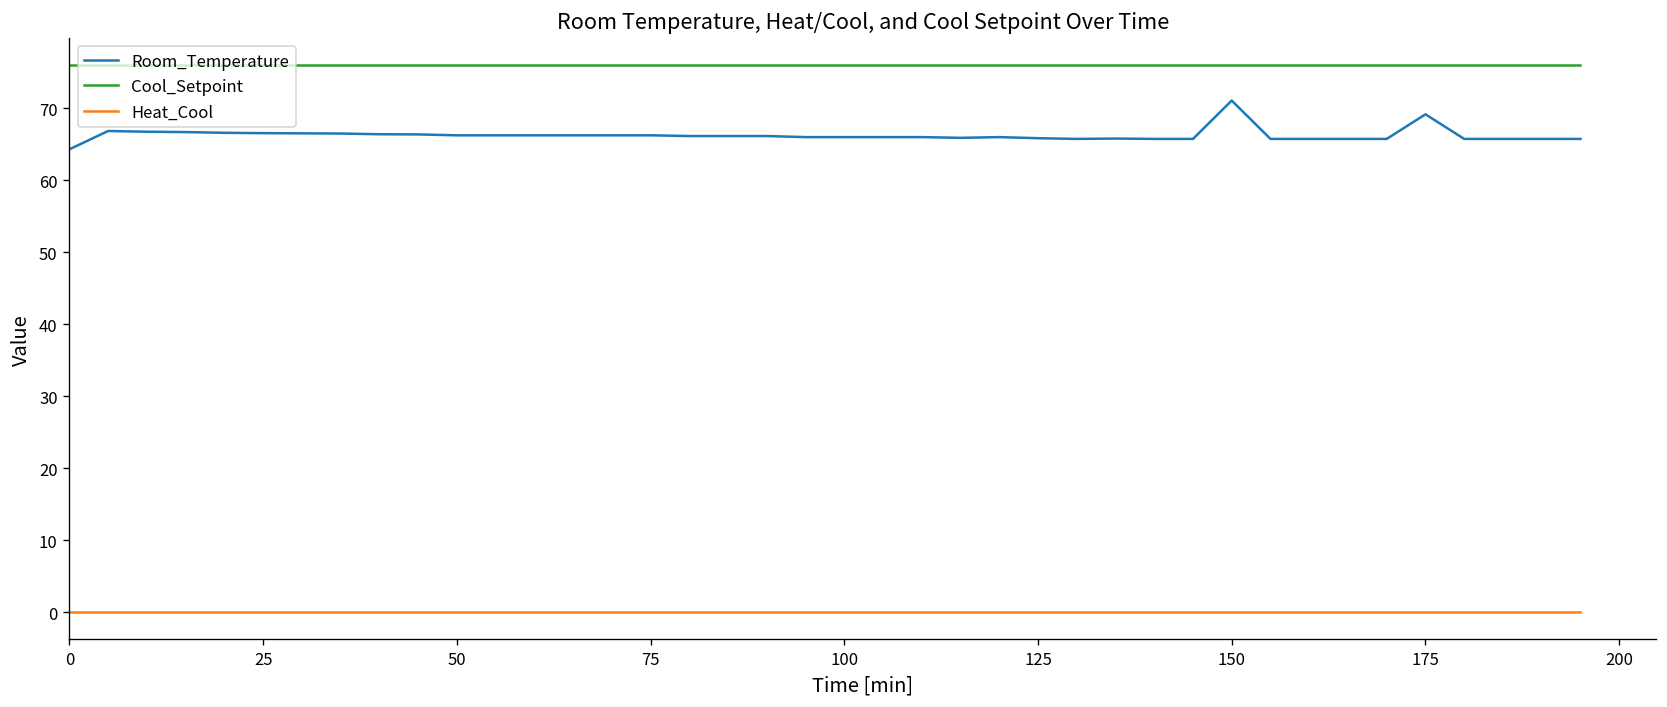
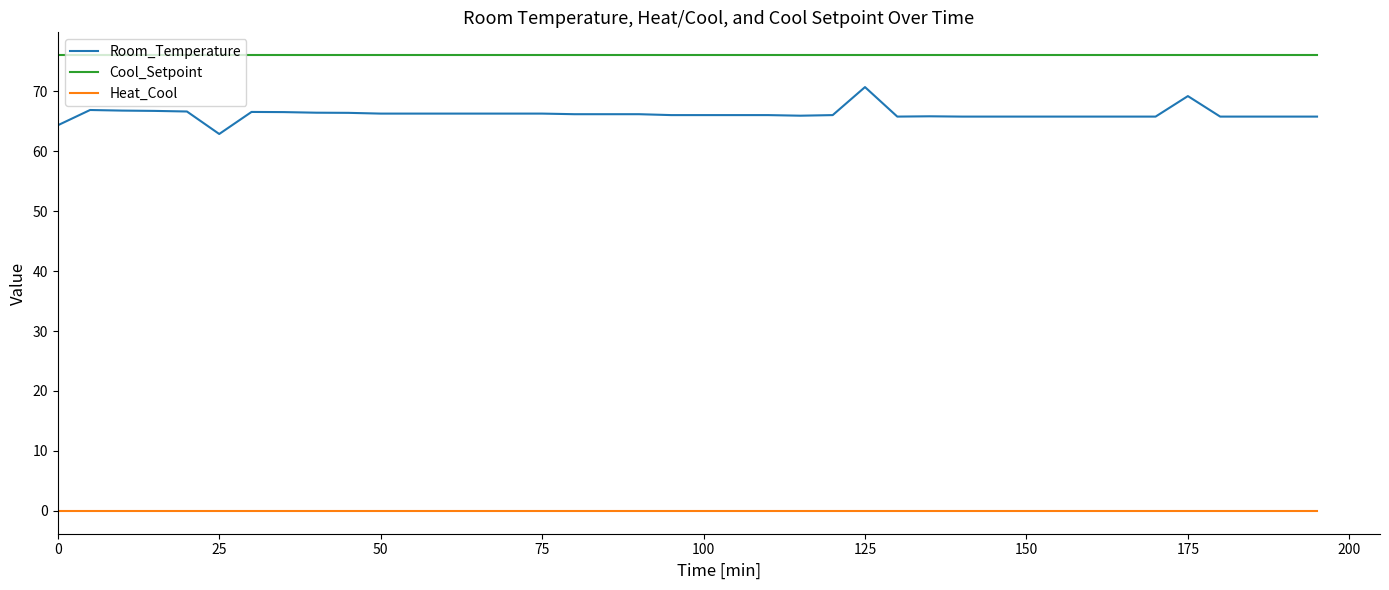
Room_Temperature, 25: 67 -> 63
Room_Temperature, 125: 66 -> 71
Room_Temperature, 150: 71 -> 66
